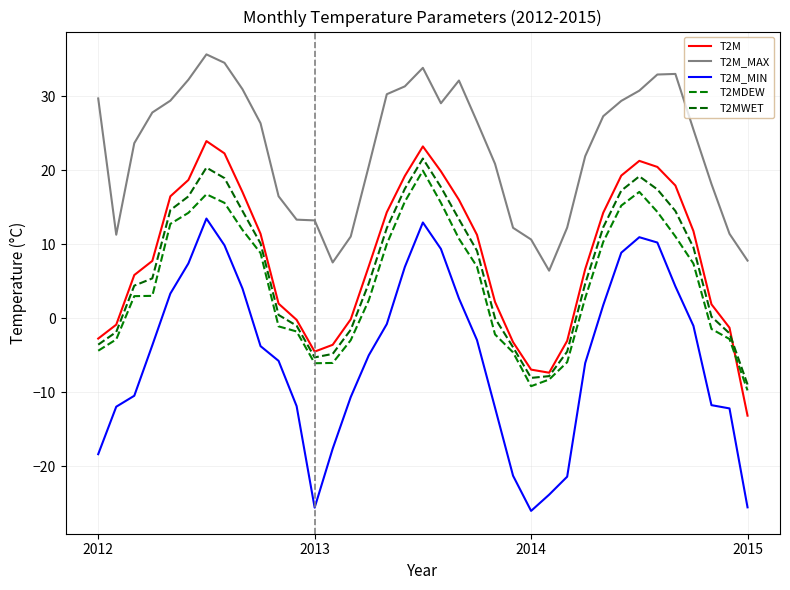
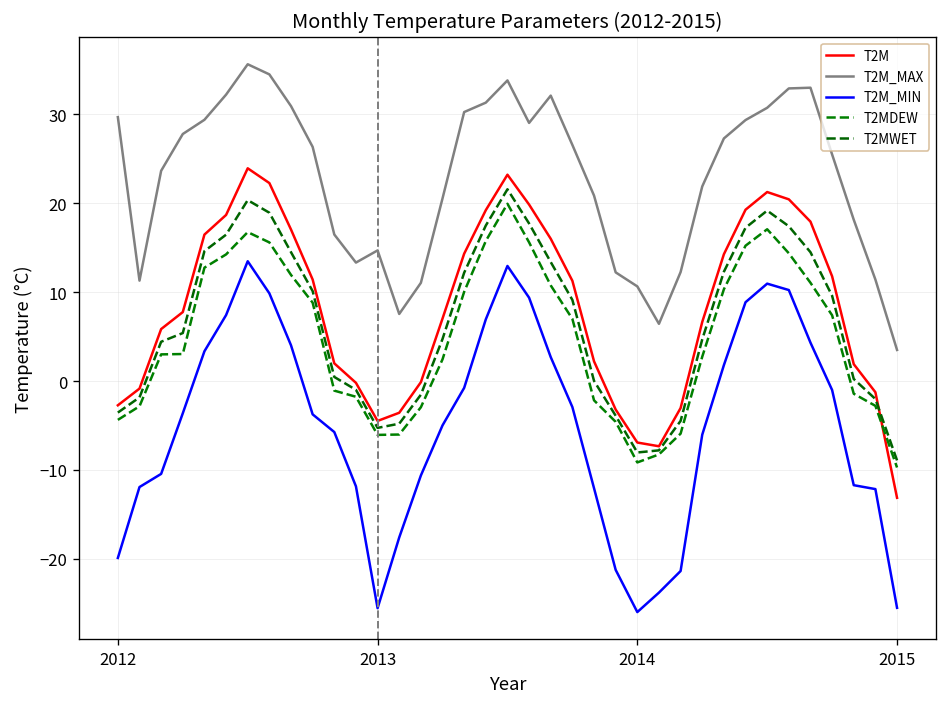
T2M_MIN, 2012: -18 -> -20
T2M_MAX, 2013: 13 -> 15
T2M_MAX, 2015: 8 -> 4
